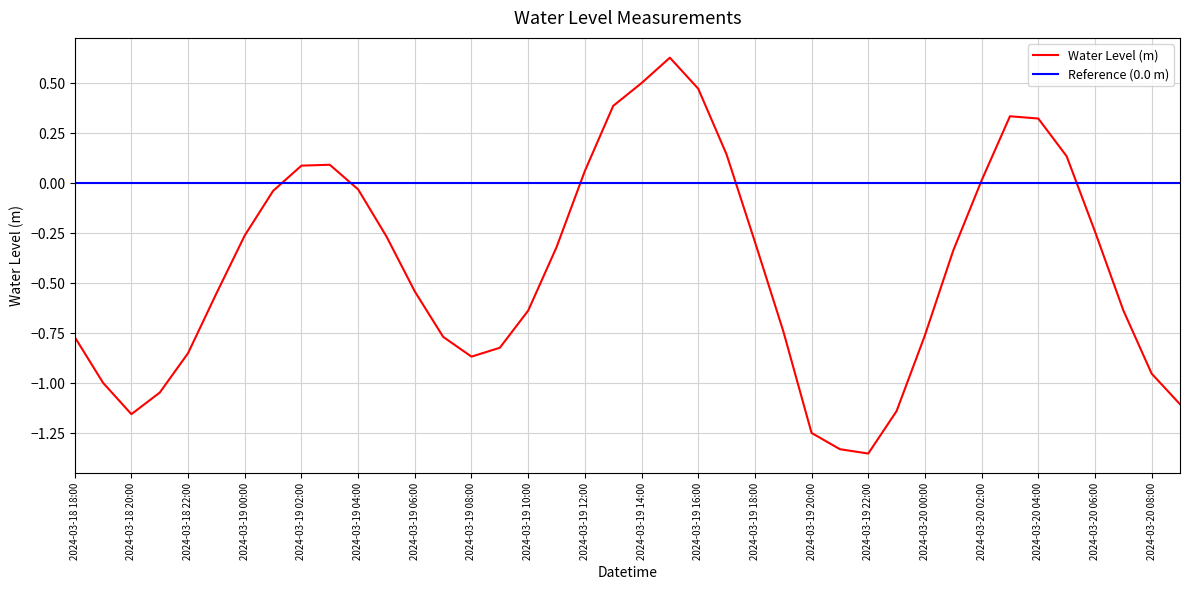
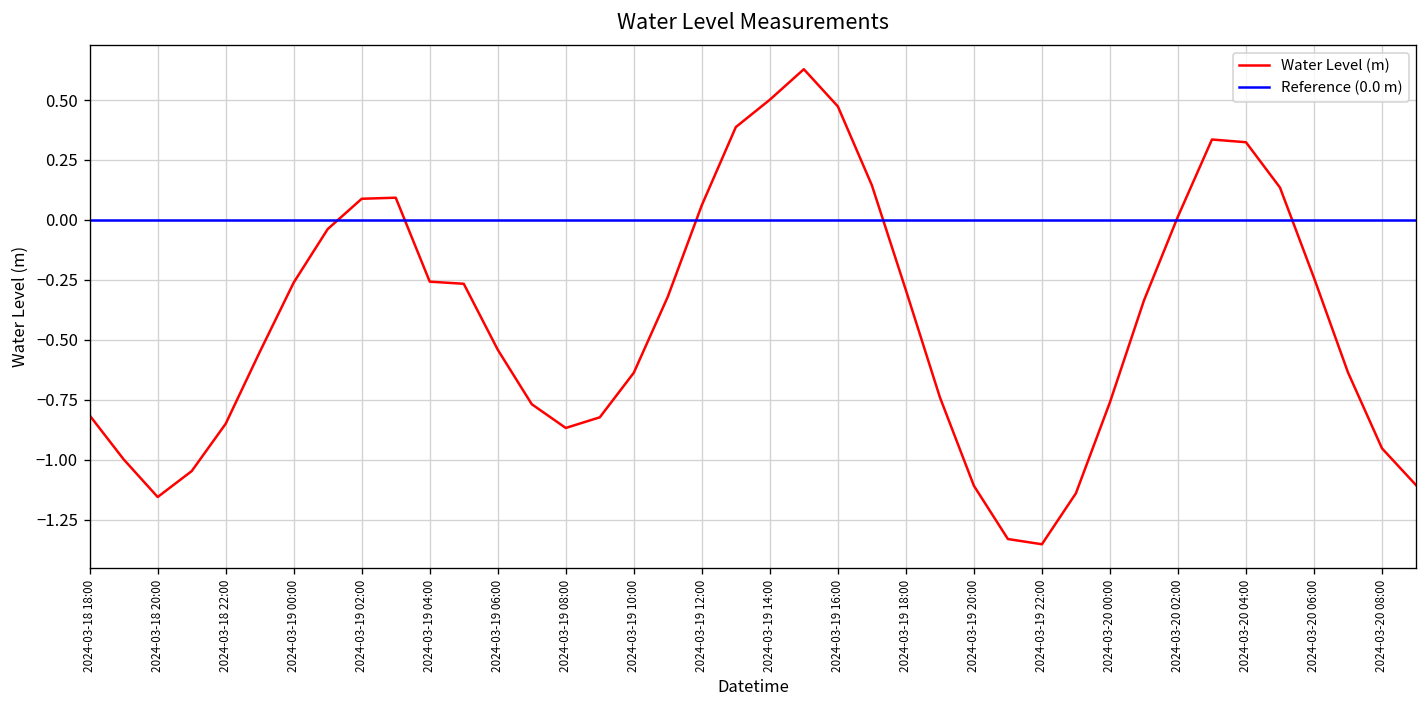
2024-03-18 18:00: -0.77 -> -0.82
2024-03-19 04:00: -0.03 -> -0.26
2024-03-19 20:00: -1.25 -> -1.11
